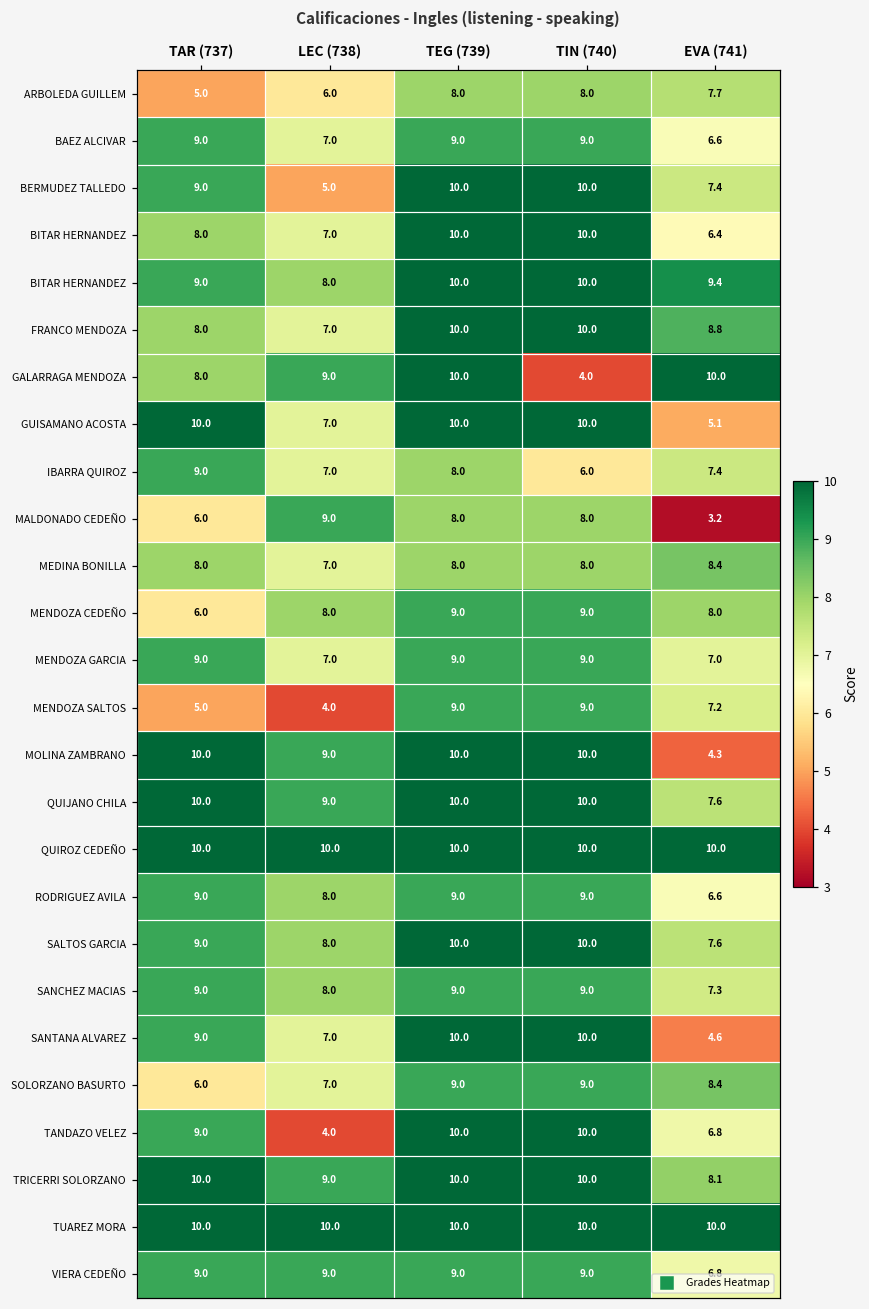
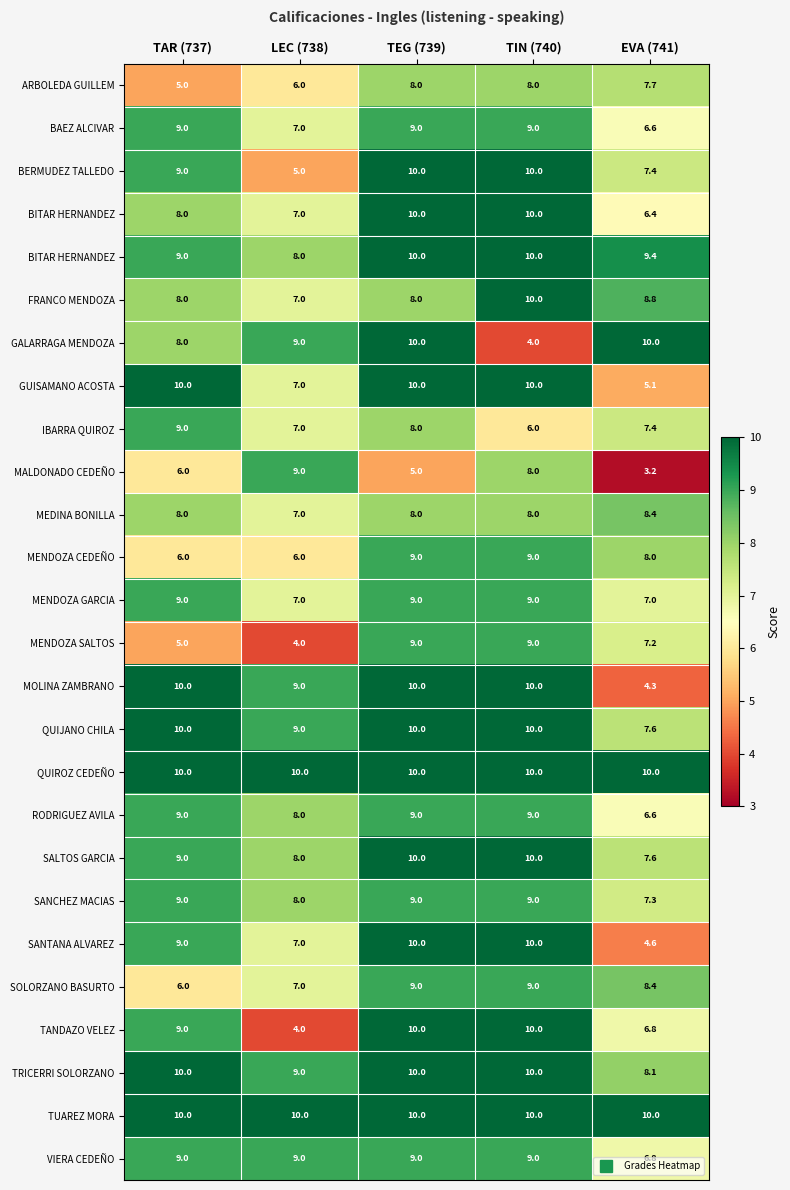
FRANCO MENDOZA, TEG (739): 10.0 -> 8.0
MALDONADO CEDEÑO, TEG (739): 8.0 -> 5.0
MENDOZA CEDEÑO, LEC (738): 8.0 -> 6.0
